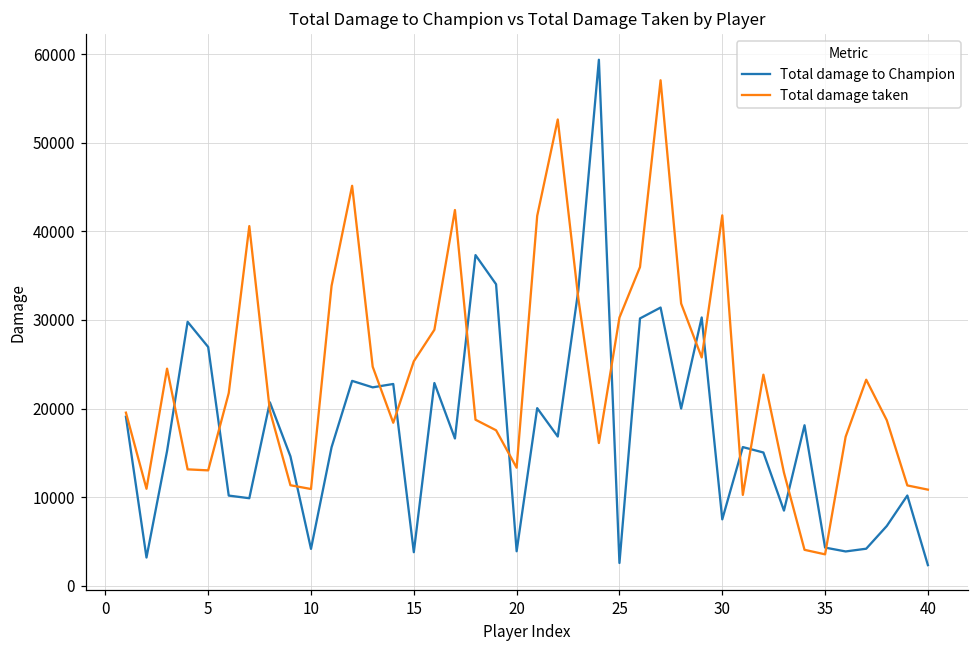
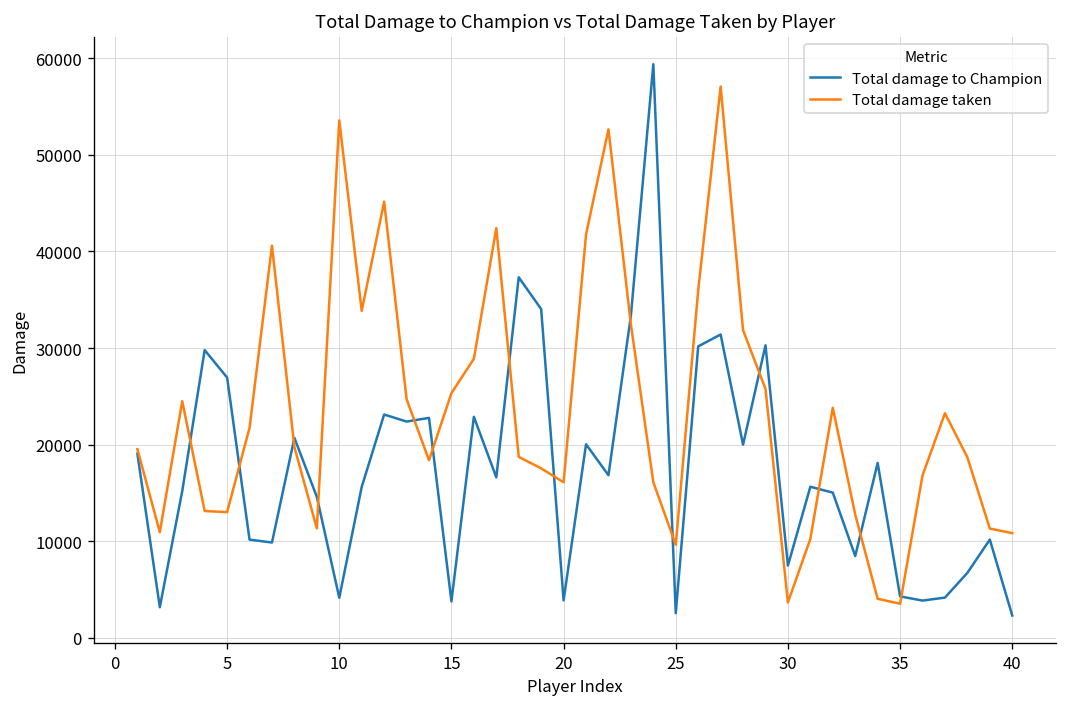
Total damage taken, 10: 11000 -> 54000
Total damage taken, 20: 13000 -> 16000
Total damage taken, 25: 30000 -> 10000
Total damage taken, 30: 42000 -> 4000
